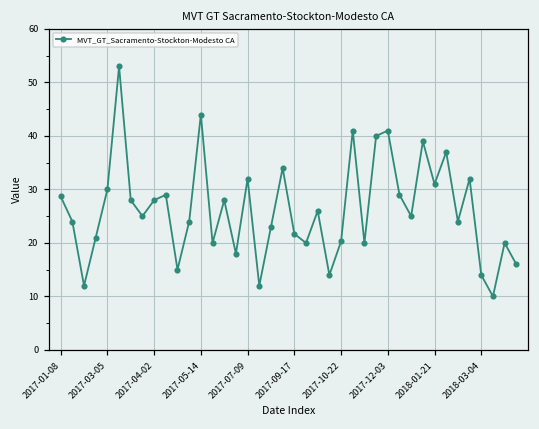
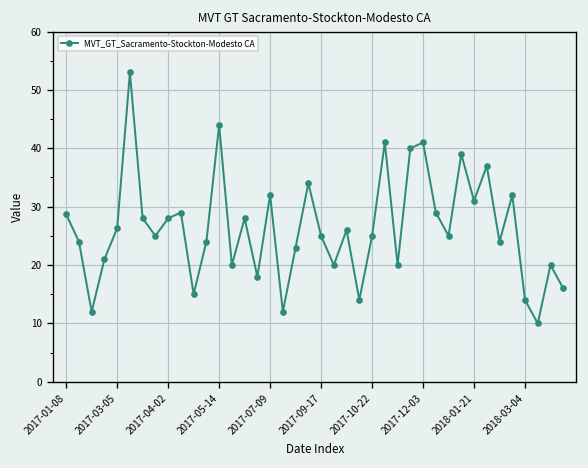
2017-03-05: 30 -> 26
2017-09-17: 22 -> 25
2017-10-22: 20 -> 25
